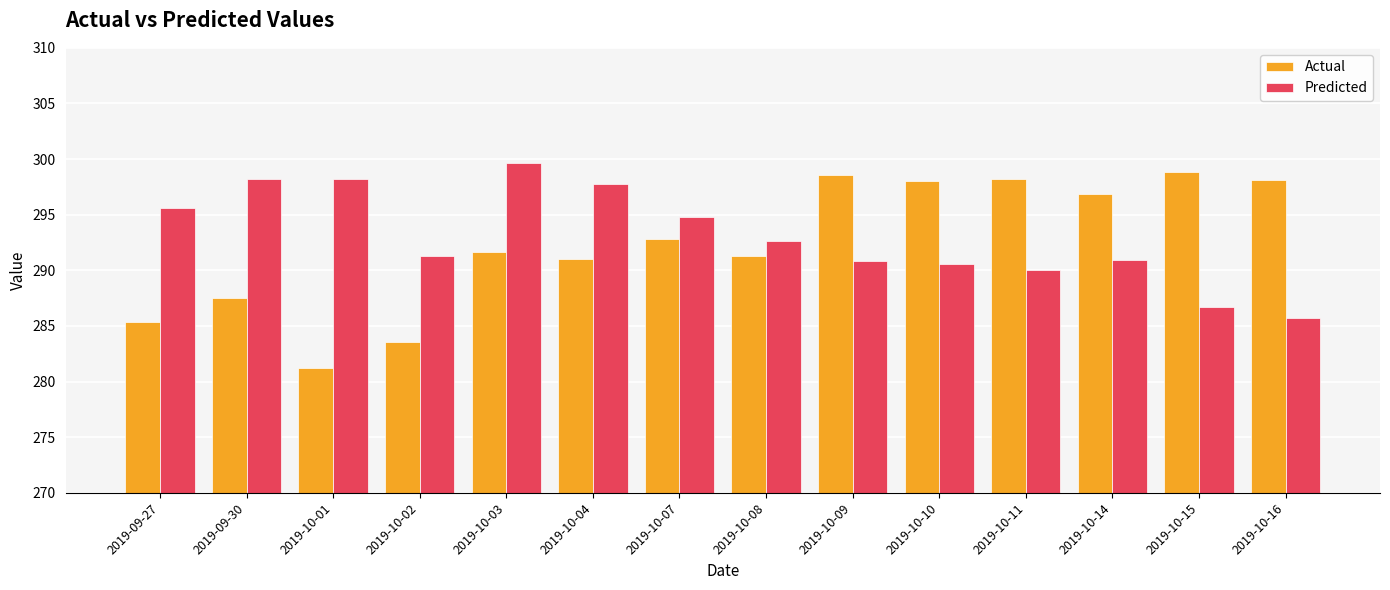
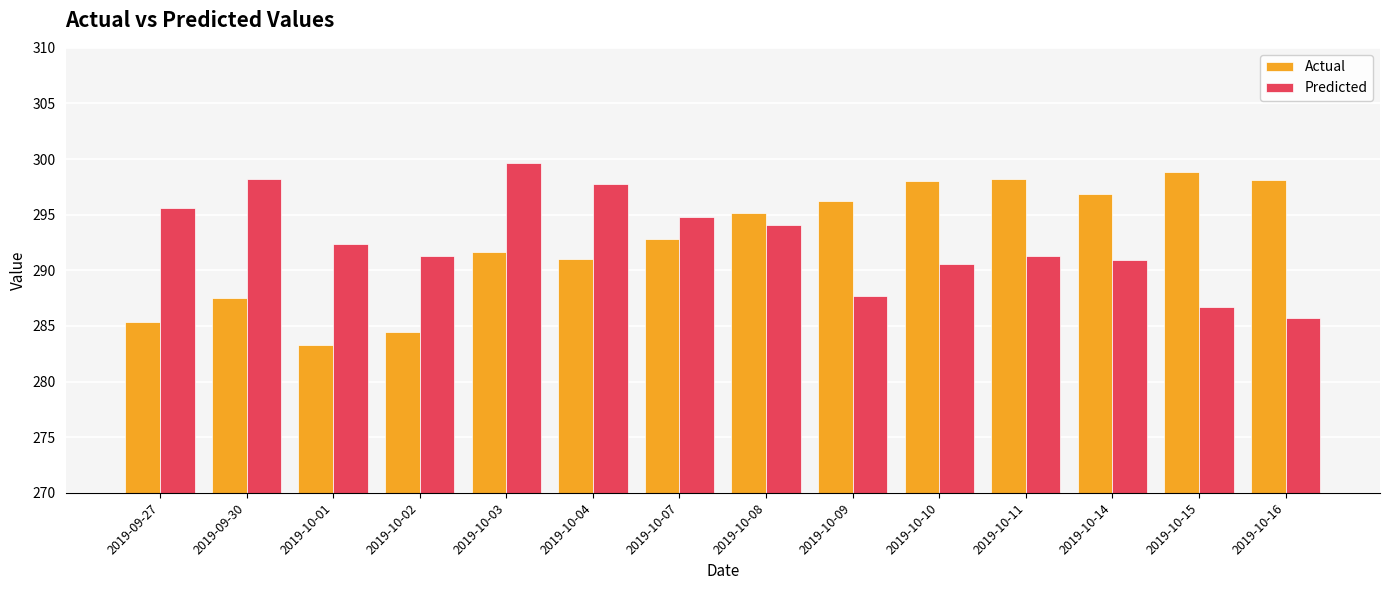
Actual, 2019-10-01: 281.2 -> 283.3
Predicted, 2019-10-01: 298.2 -> 292.4
Actual, 2019-10-02: 283.5 -> 284.5
Actual, 2019-10-08: 291.3 -> 295.2
Predicted, 2019-10-08: 292.6 -> 294.1
Actual, 2019-10-09: 298.6 -> 296.3
Predicted, 2019-10-09: 290.8 -> 287.7
Predicted, 2019-10-11: 290.0 -> 291.3
